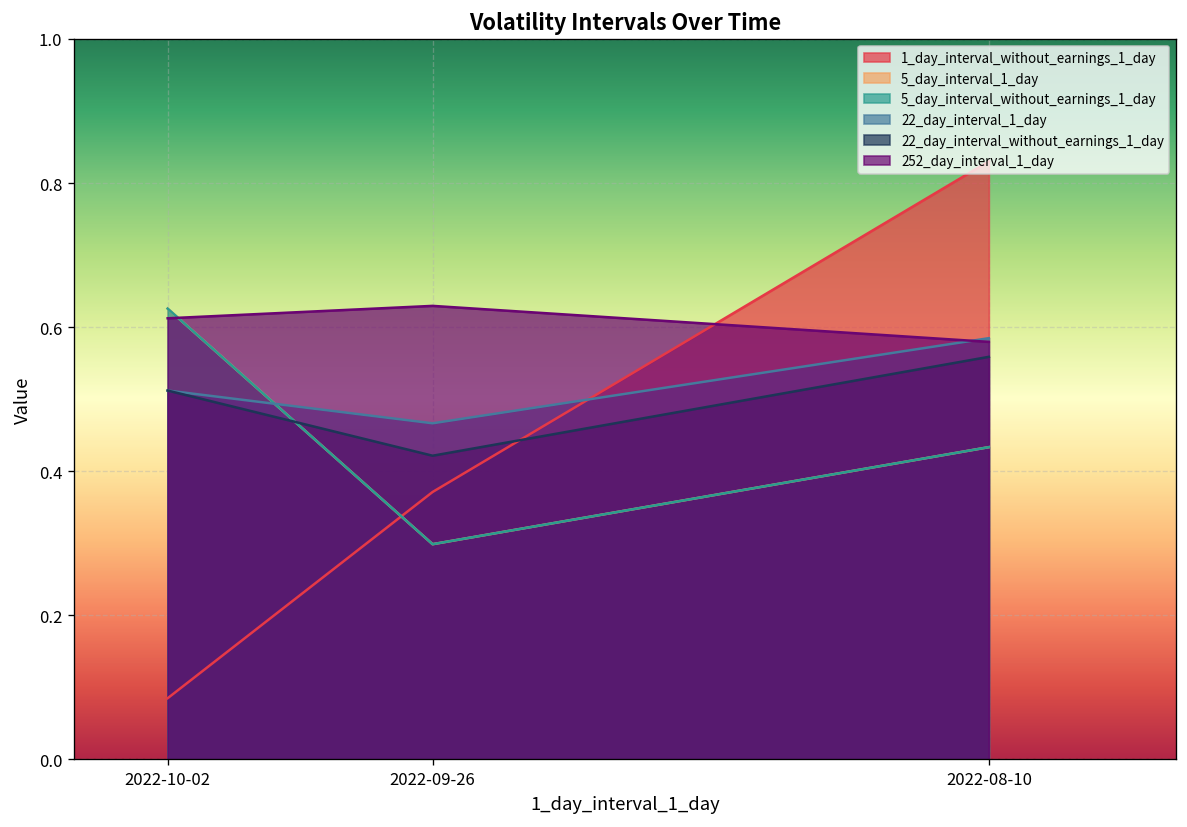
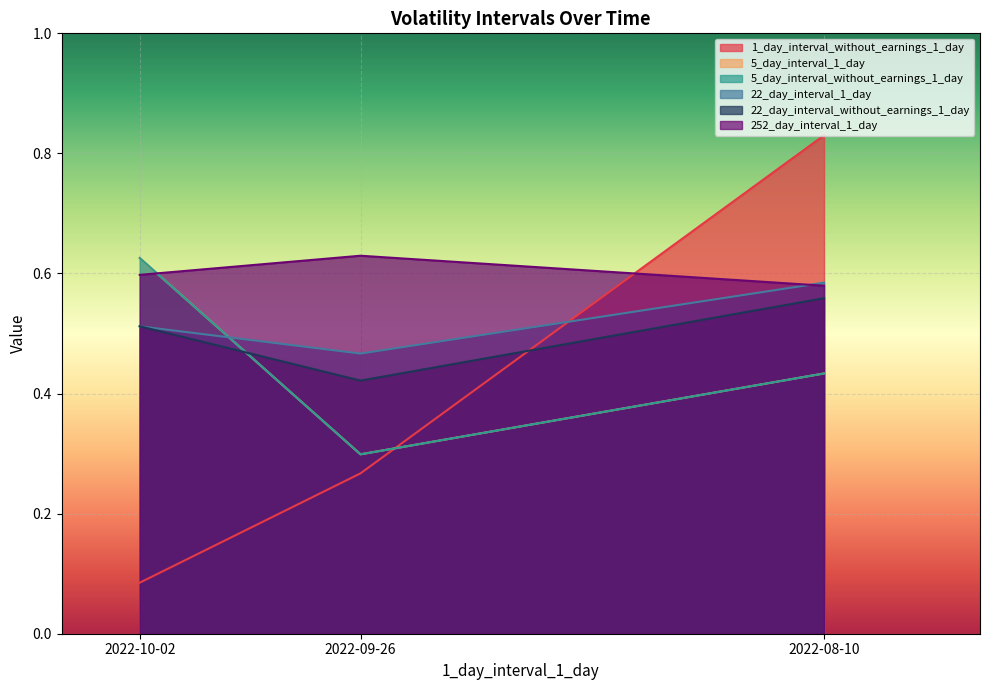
252_day_interval_1_day, 2022-10-02: 0.61 -> 0.60
1_day_interval_without_earnings_1_day, 2022-09-26: 0.37 -> 0.27
